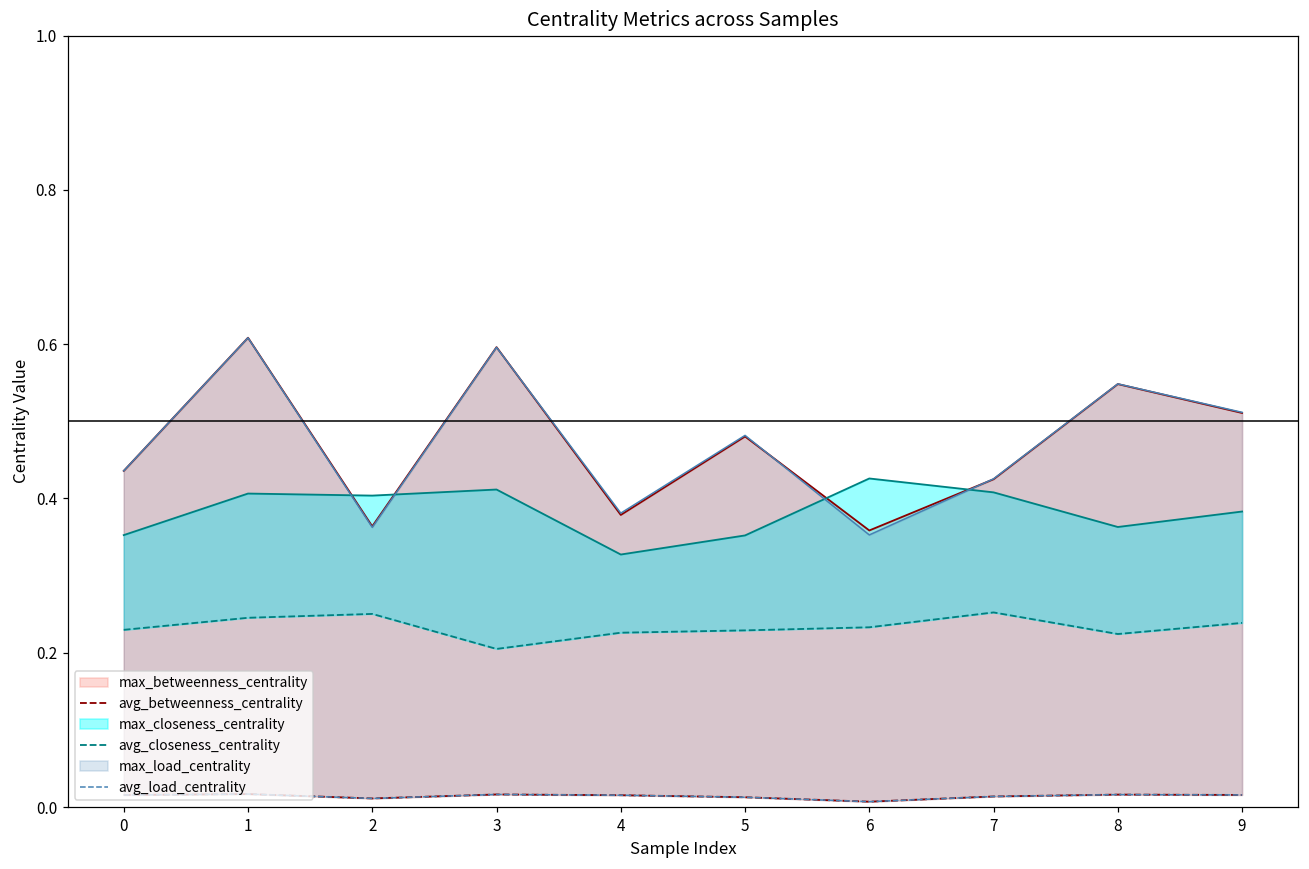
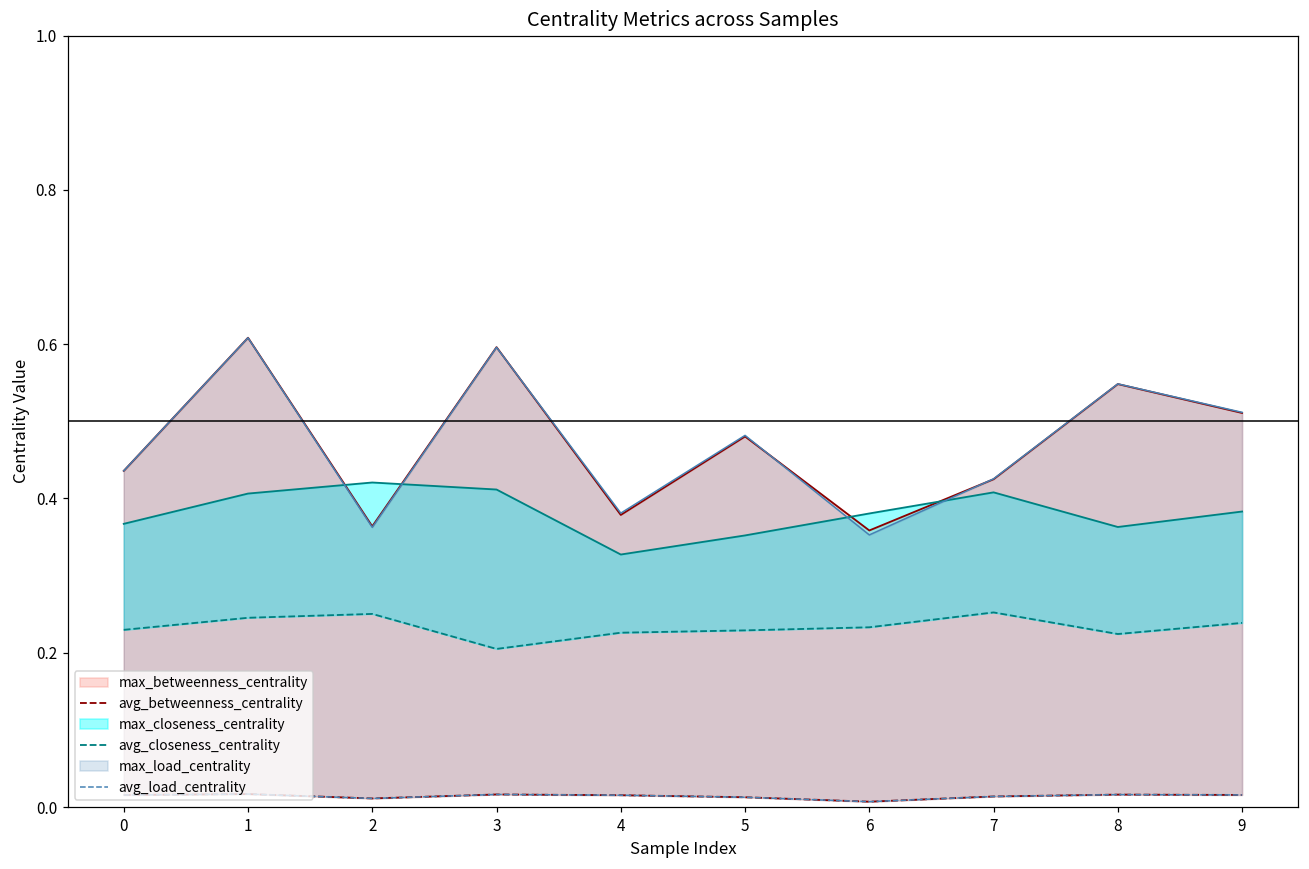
max_closeness_centrality, 0: 0.35 -> 0.37
max_closeness_centrality, 2: 0.40 -> 0.42
max_closeness_centrality, 6: 0.43 -> 0.38
